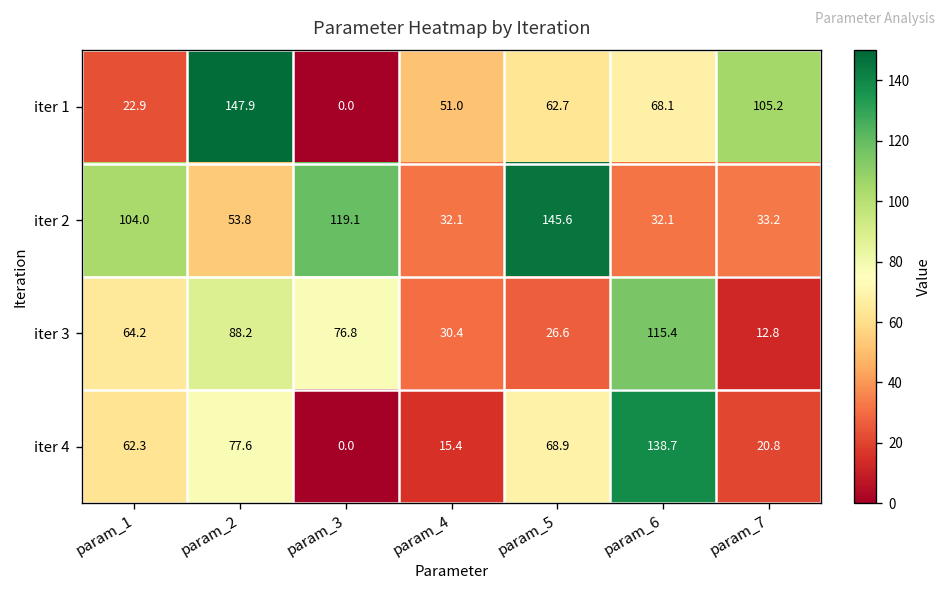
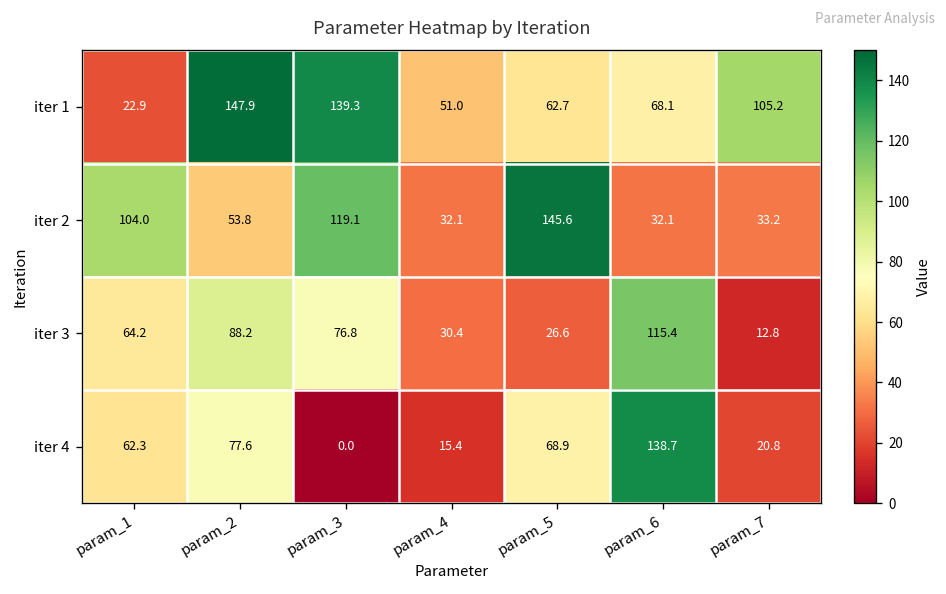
iter 1, param_3: 0.0 -> 139.3
